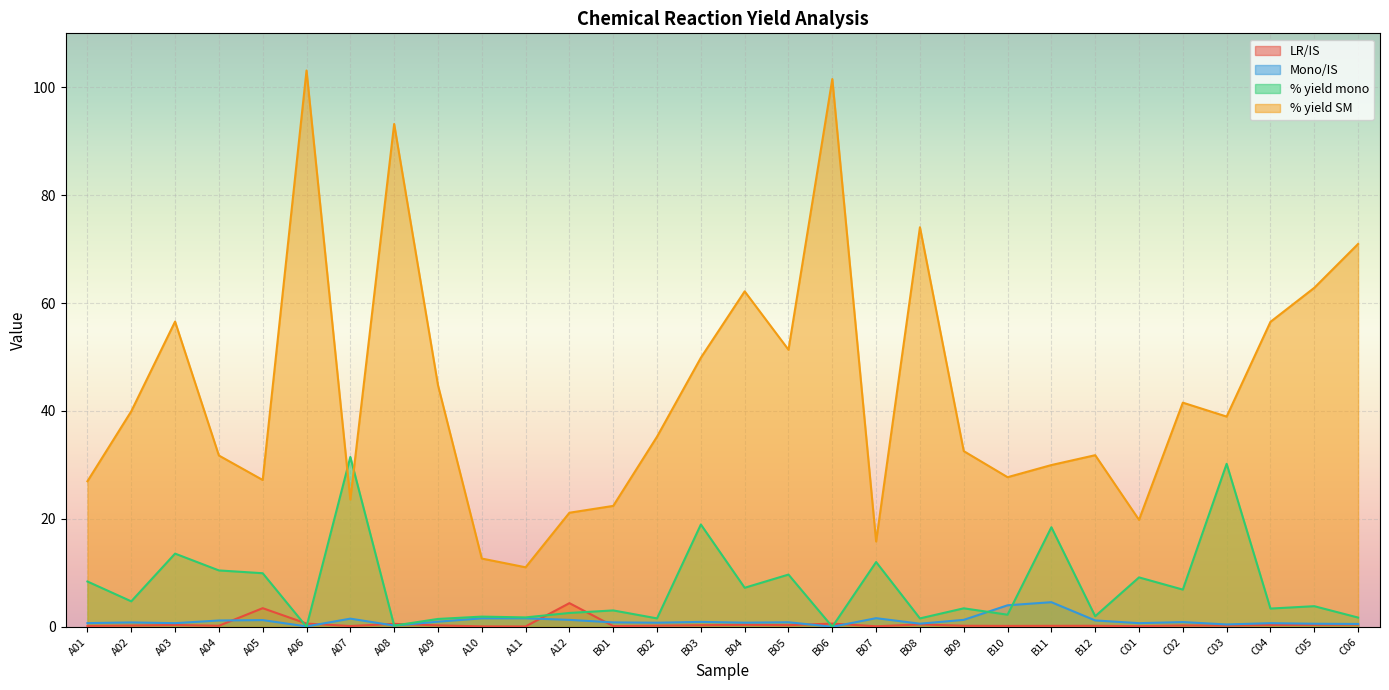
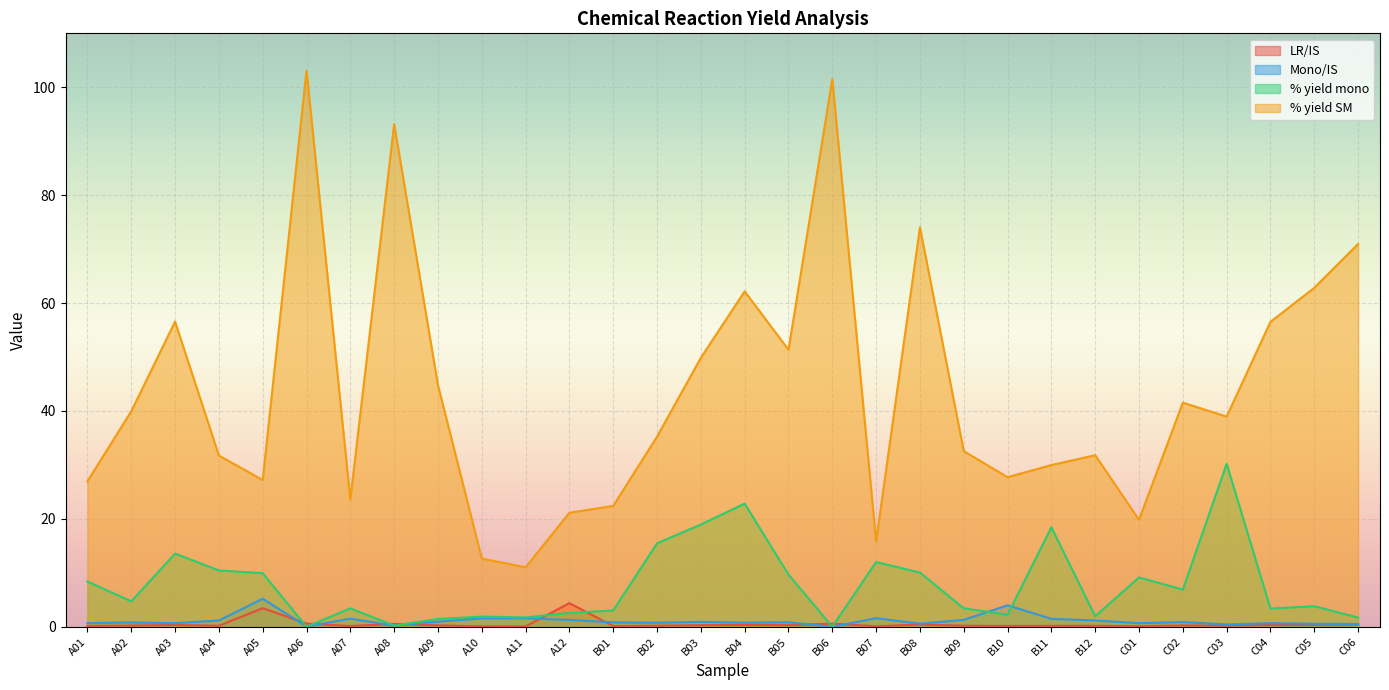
Mono/IS, A05: 1 -> 5
% yield mono, A07: 31 -> 3
% yield mono, B02: 2 -> 15
% yield mono, B04: 7 -> 23
% yield mono, B08: 2 -> 10
Mono/IS, B11: 5 -> 1
